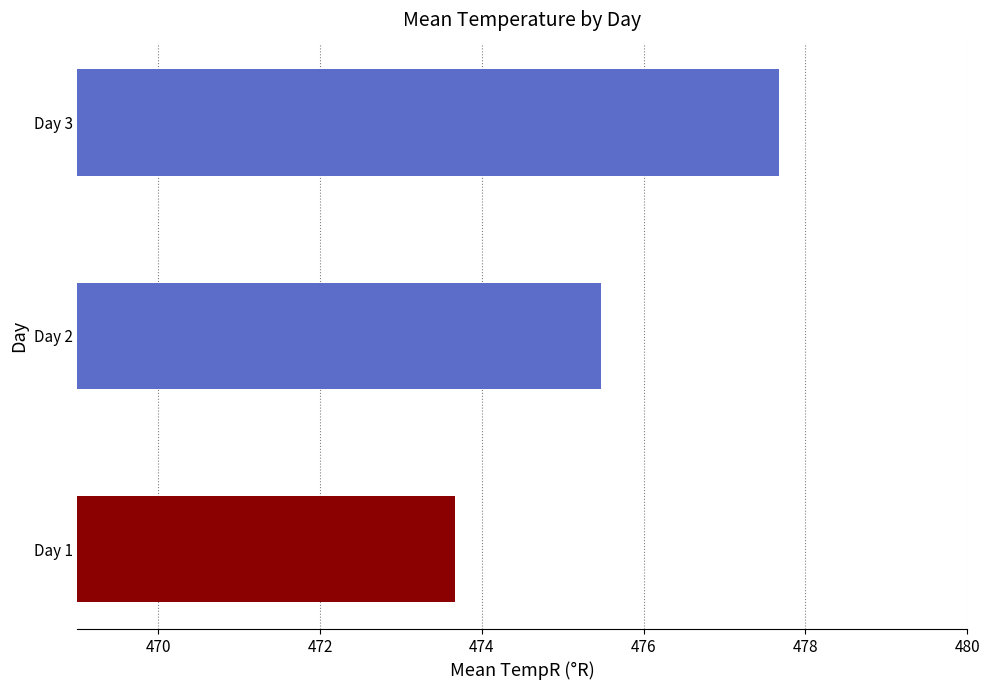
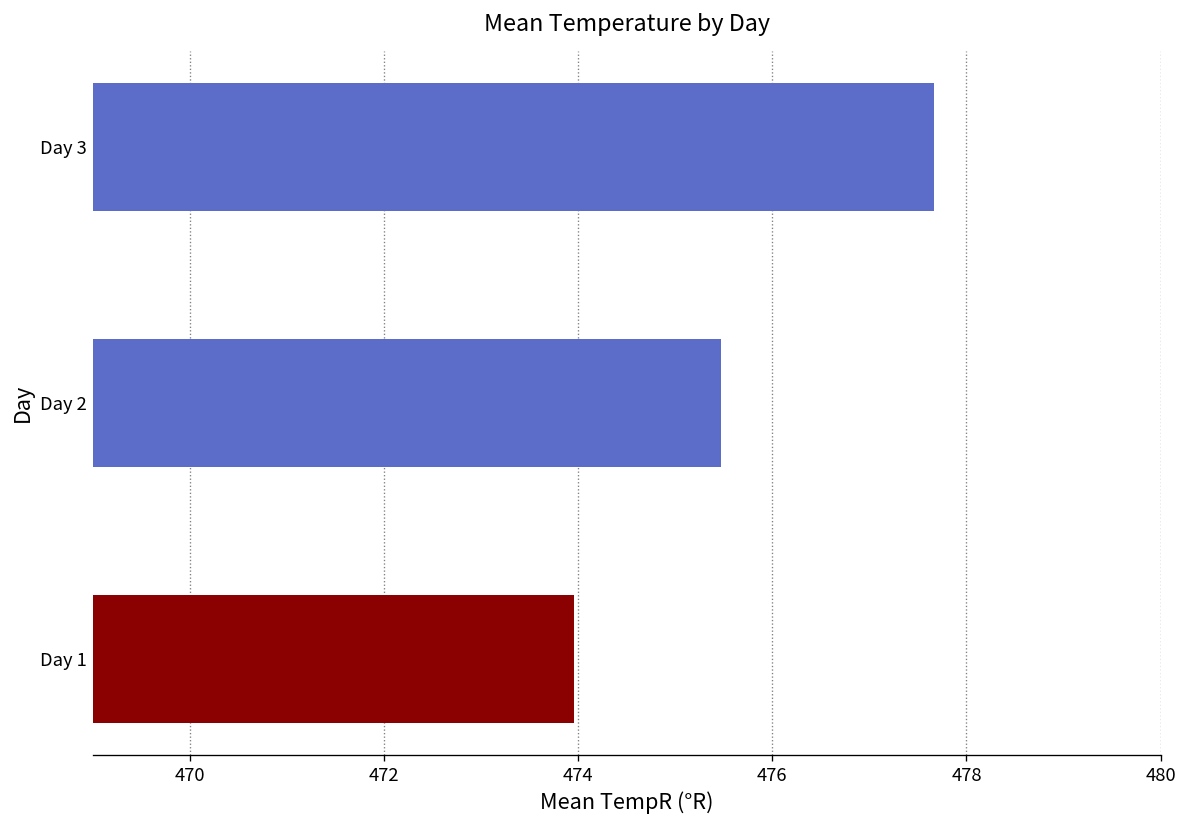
Day 1: 473.7 -> 474.0
